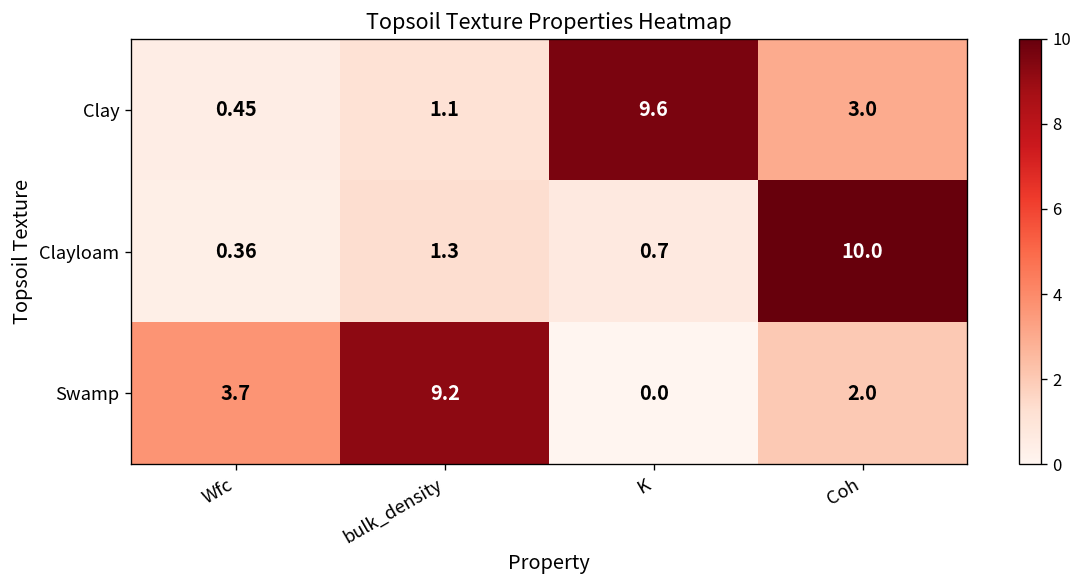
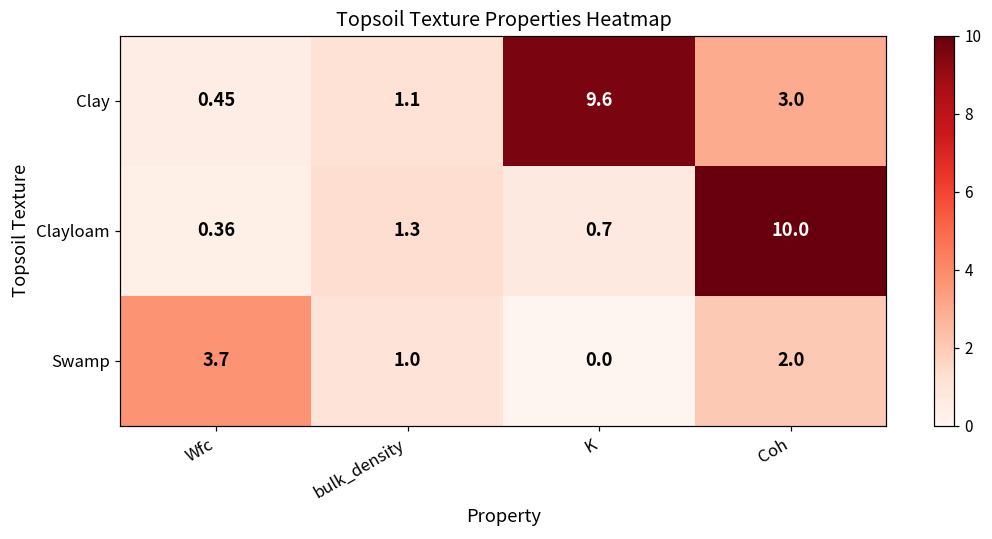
Swamp, bulk_density: 9.2 -> 1.0
